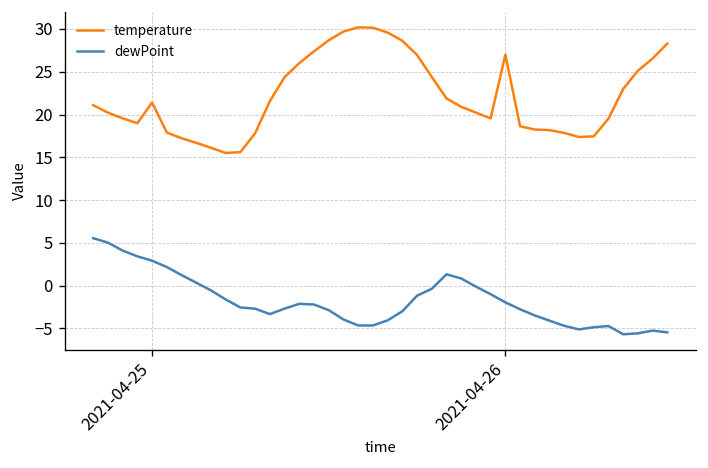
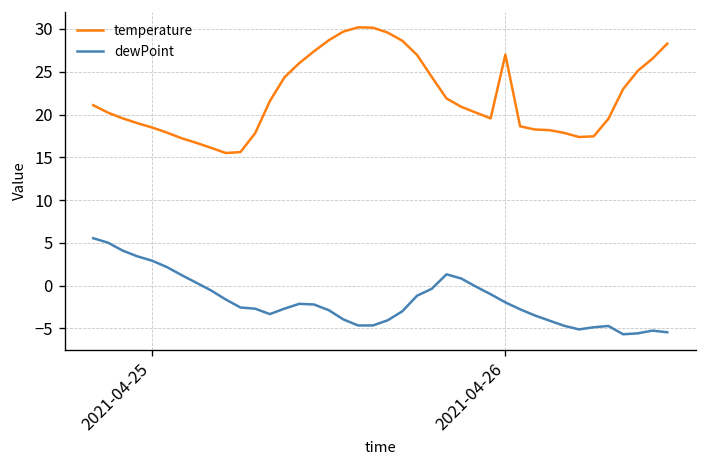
temperature, 2021-04-25: 21 -> 18
